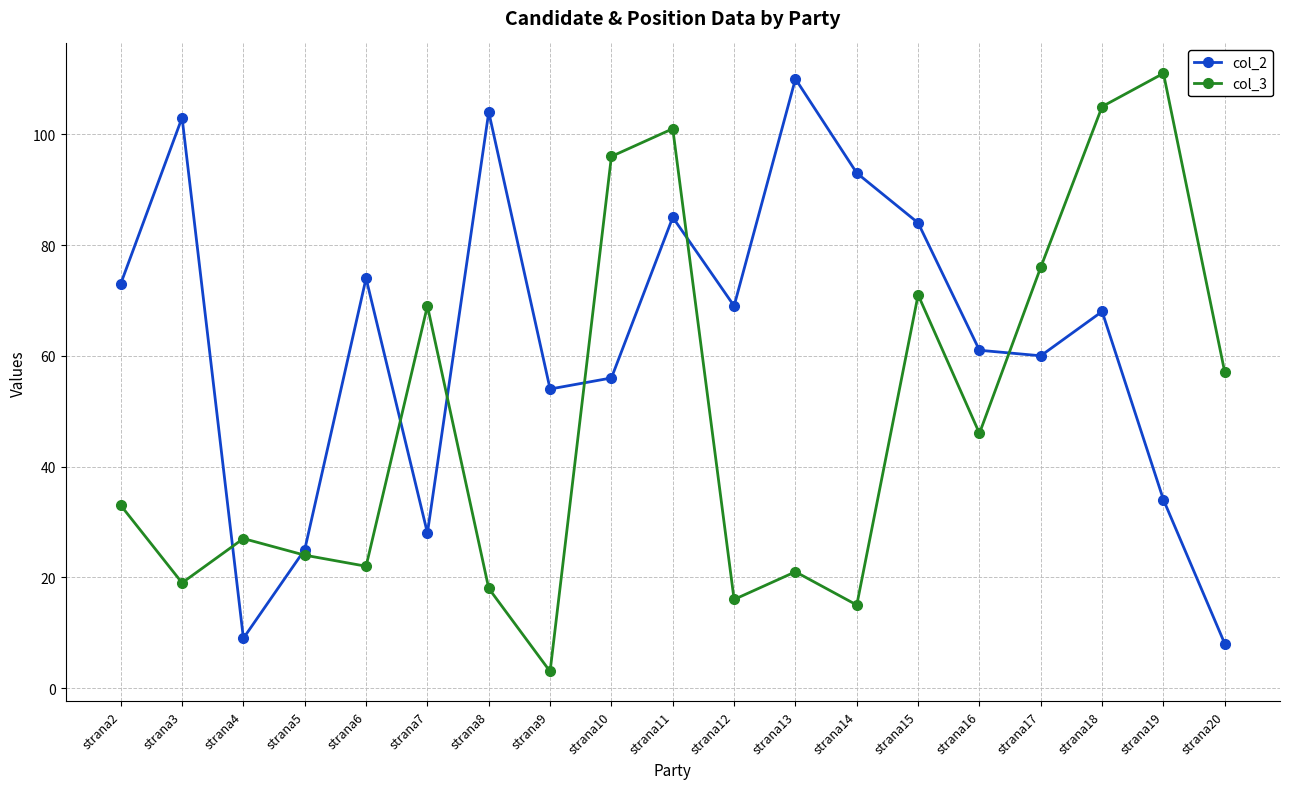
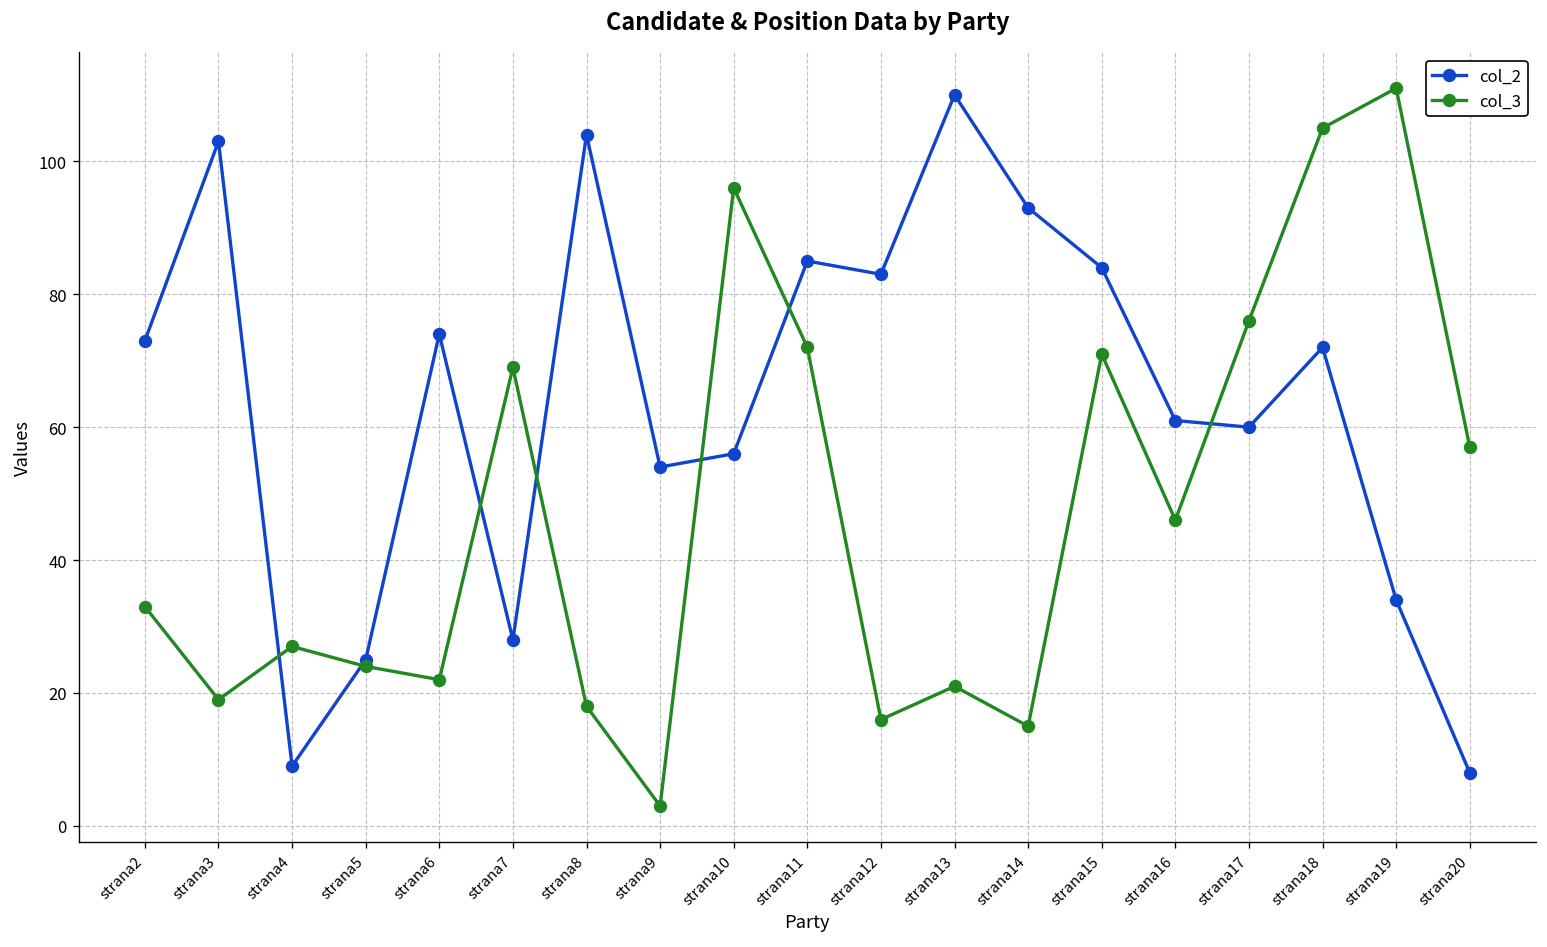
col_3, strana11: 101 -> 72
col_2, strana12: 69 -> 83
col_2, strana18: 68 -> 72
